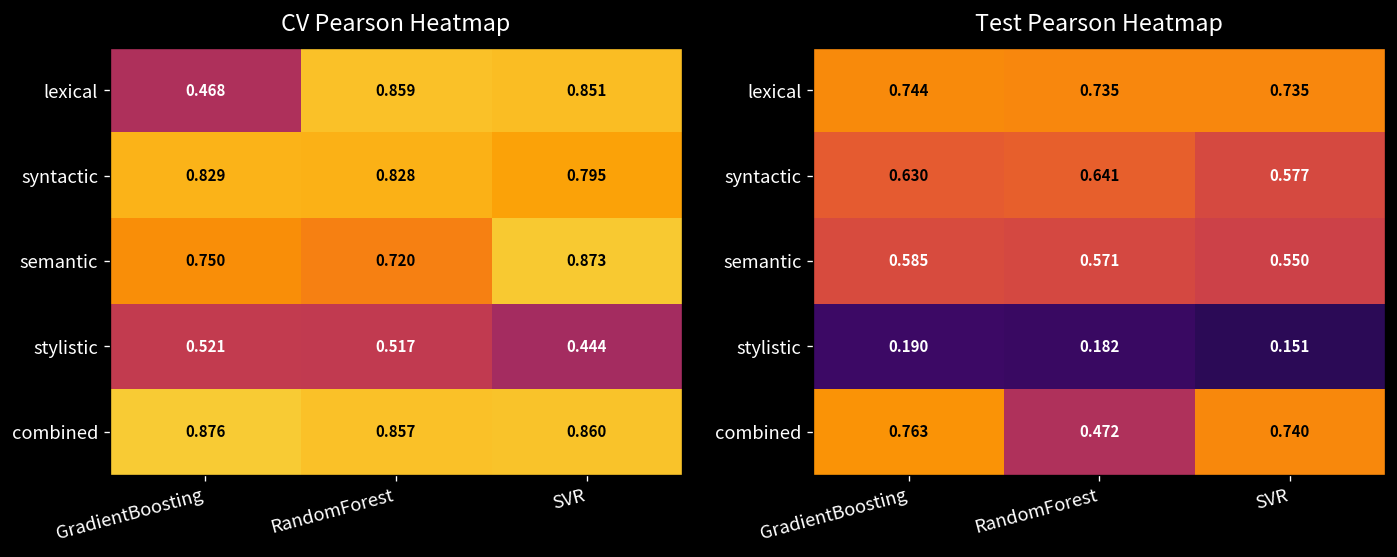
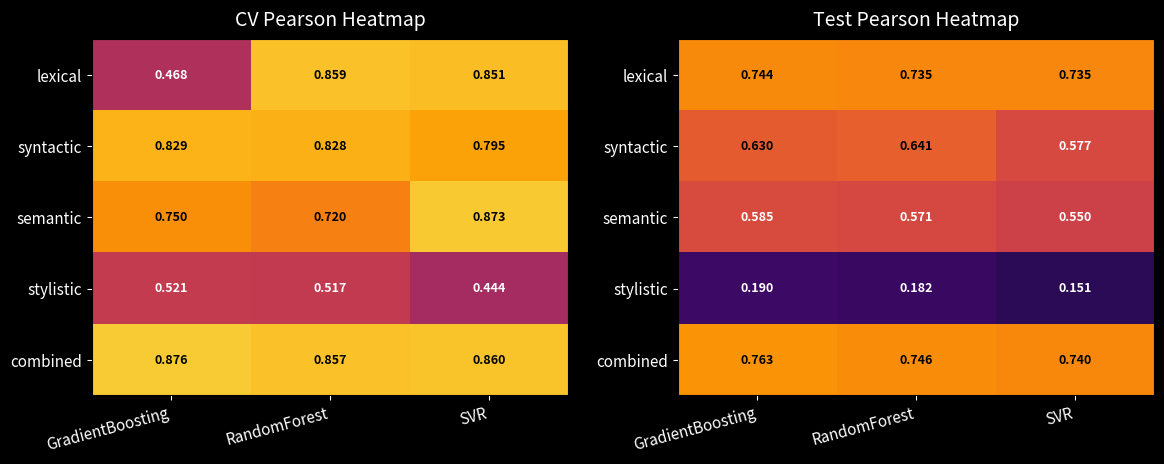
Test Pearson Heatmap, combined, RandomForest: 0.472 -> 0.746
